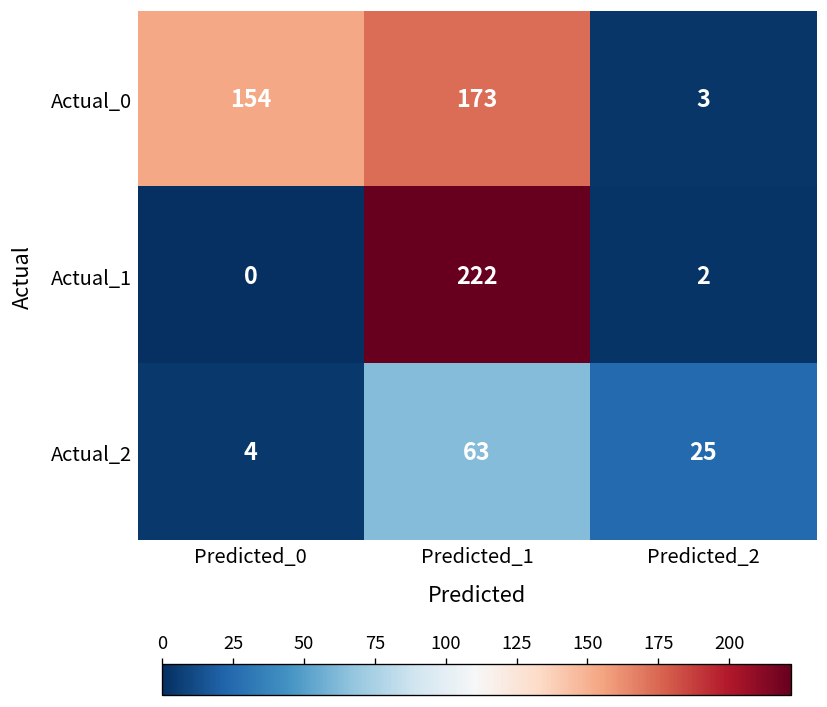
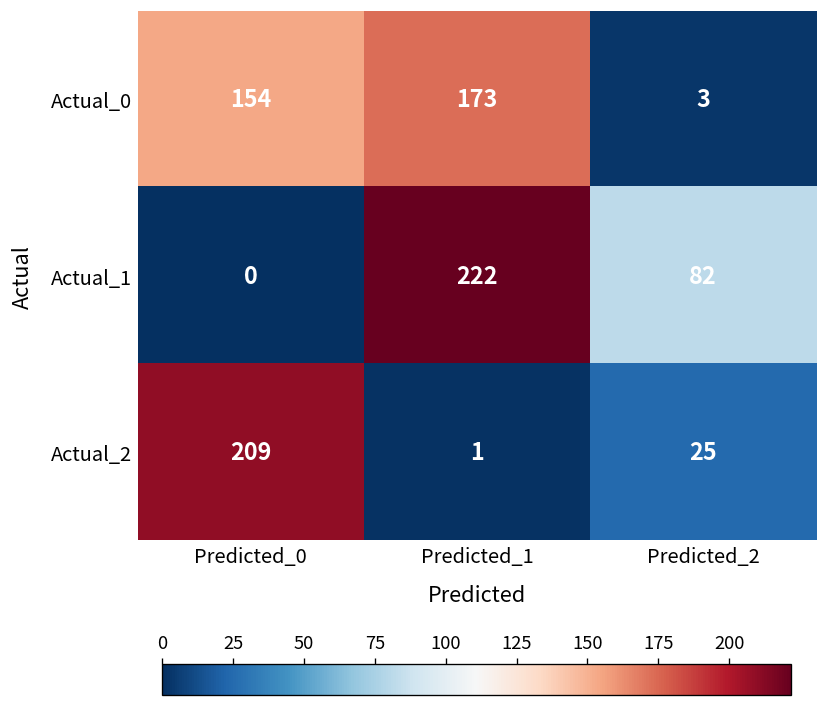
Actual_1, Predicted_2: 2 -> 82
Actual_2, Predicted_0: 4 -> 209
Actual_2, Predicted_1: 63 -> 1
